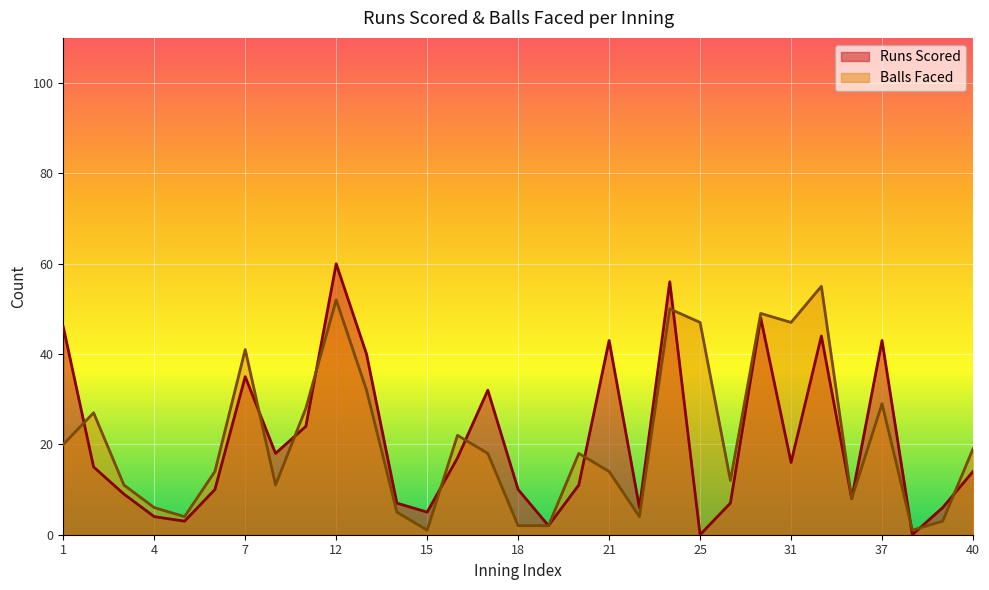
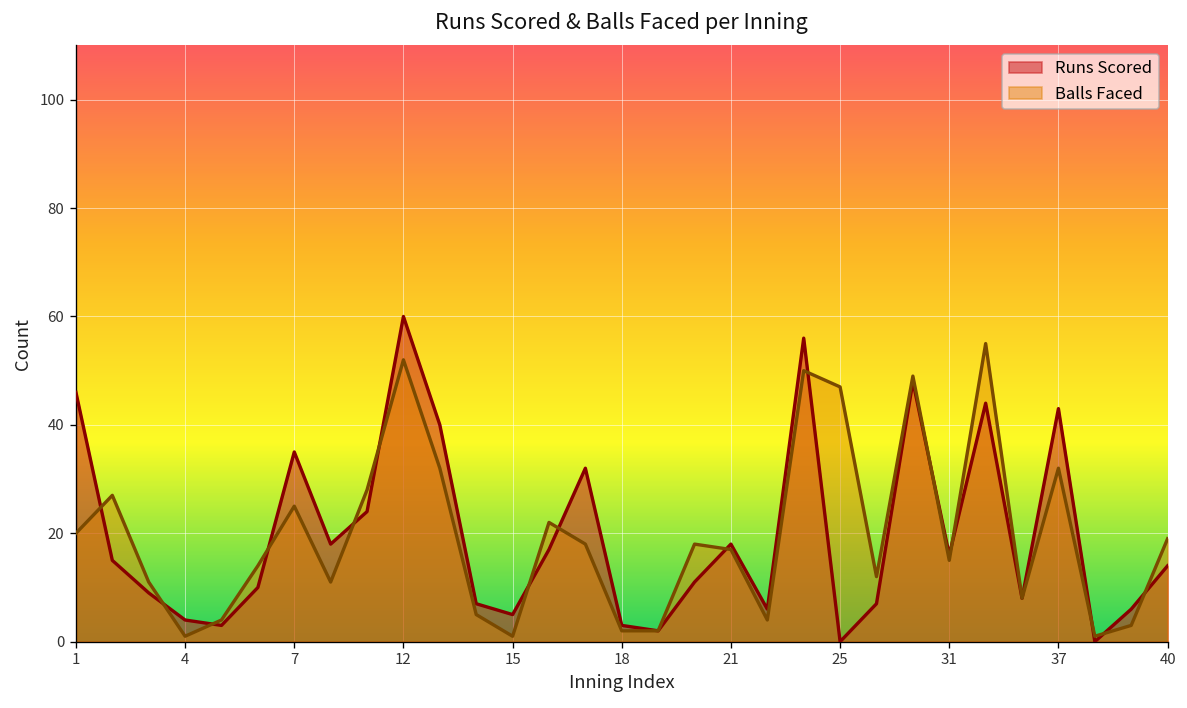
Balls Faced, 4: 6 -> 1
Balls Faced, 7: 41 -> 25
Runs Scored, 18: 10 -> 3
Runs Scored, 21: 43 -> 18
Balls Faced, 21: 14 -> 17
Balls Faced, 31: 47 -> 15
Balls Faced, 37: 29 -> 32
